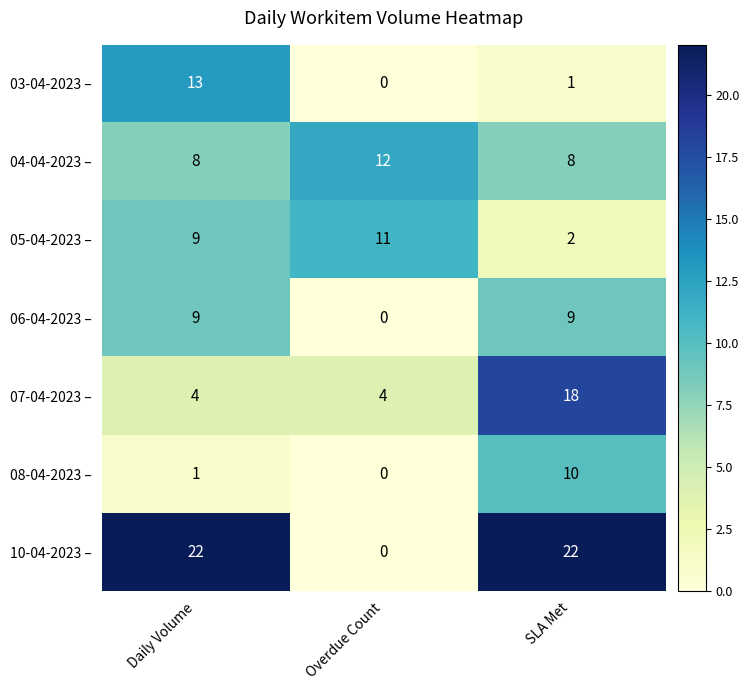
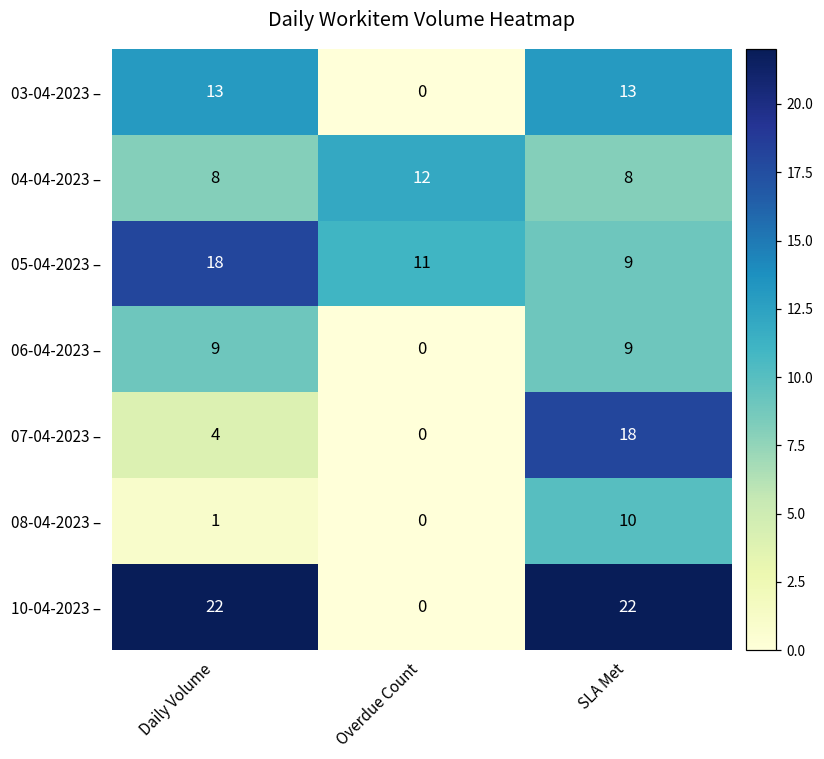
03-04-2023 –, SLA Met: 1 -> 13
05-04-2023 –, Daily Volume: 9 -> 18
05-04-2023 –, SLA Met: 2 -> 9
07-04-2023 –, Overdue Count: 4 -> 0
